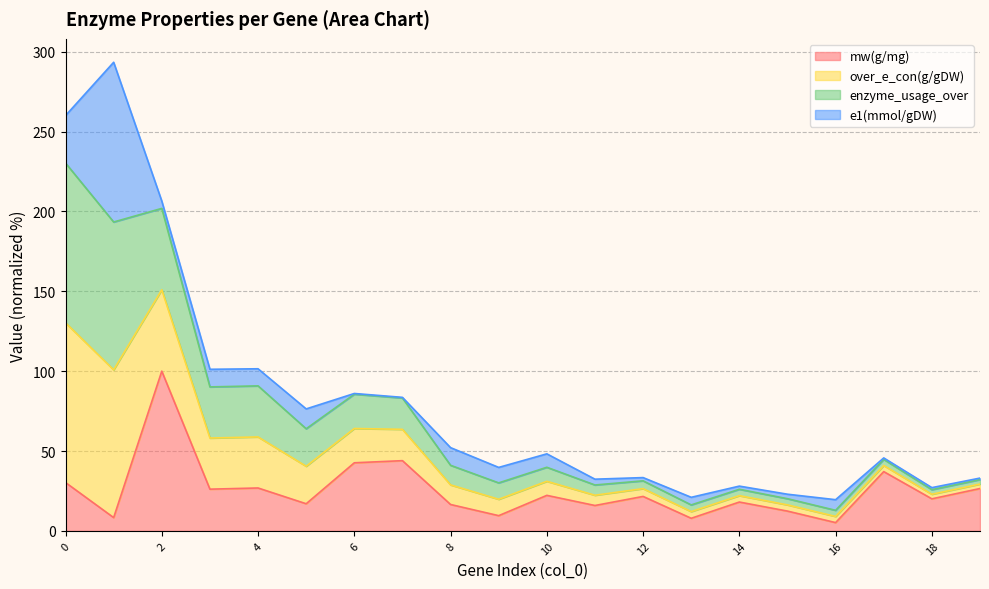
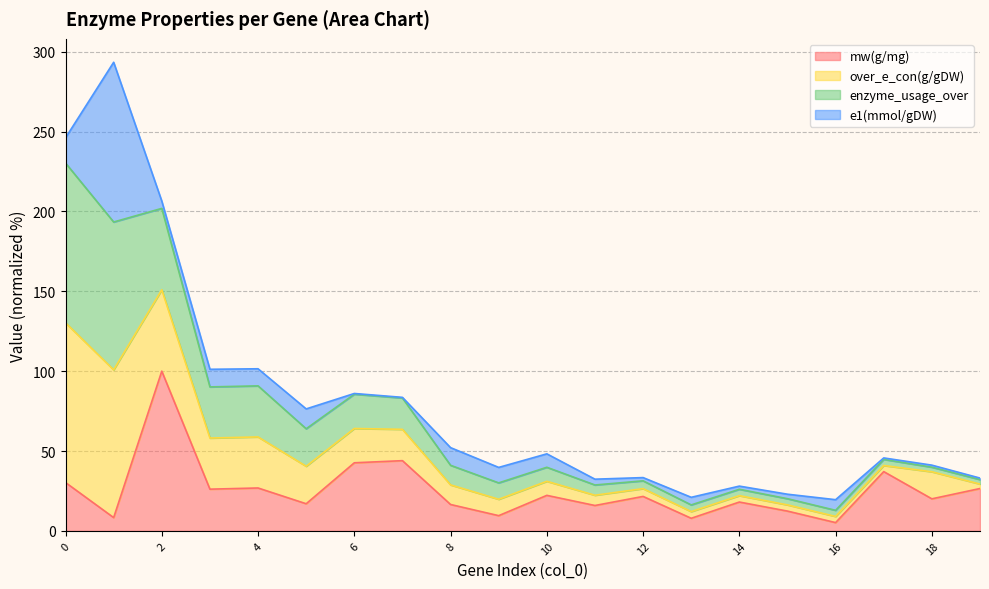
e1(mmol/gDW), 0: 30 -> 16
over_e_con(g/gDW), 18: 3 -> 17
